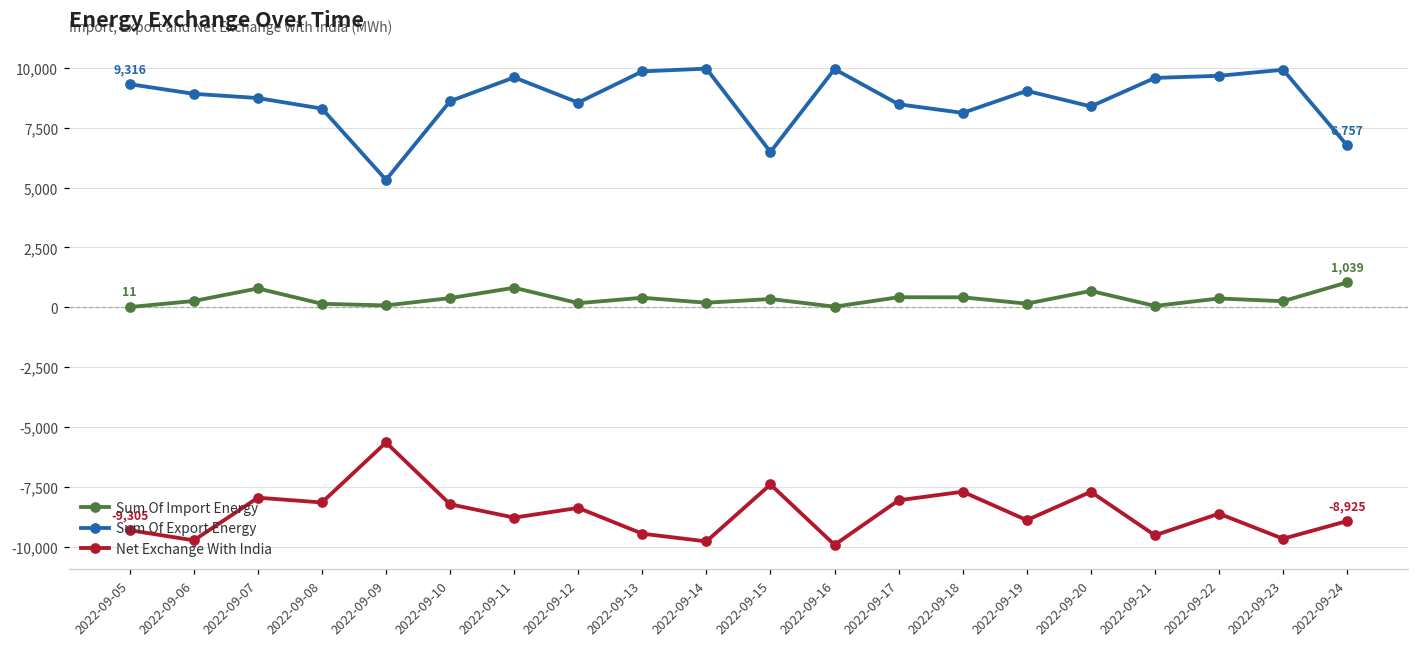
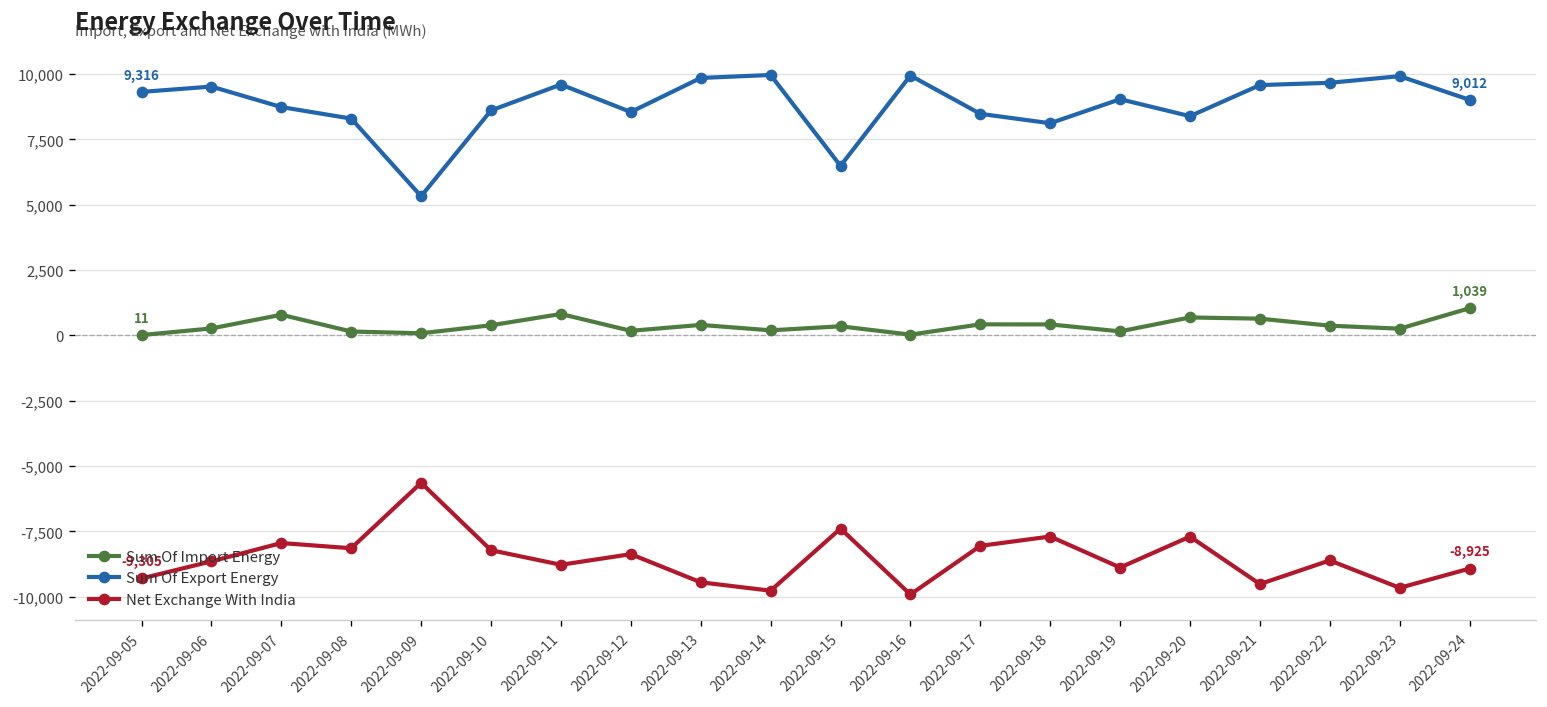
Sum Of Export Energy, 2022-09-06: 8,900 -> 9,500
Net Exchange With India, 2022-09-06: -9,700 -> -8,600
Sum Of Import Energy, 2022-09-21: 100 -> 600
Sum Of Export Energy, 2022-09-24: 6,757 -> 9,012
